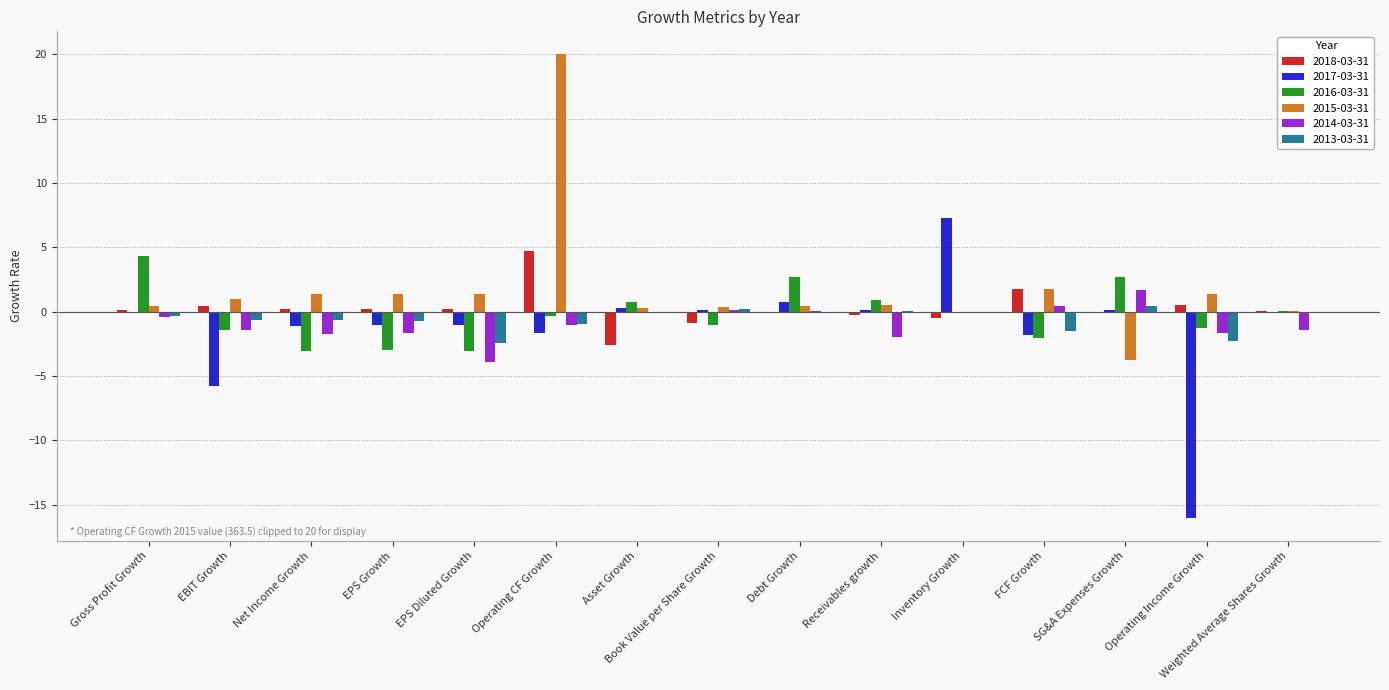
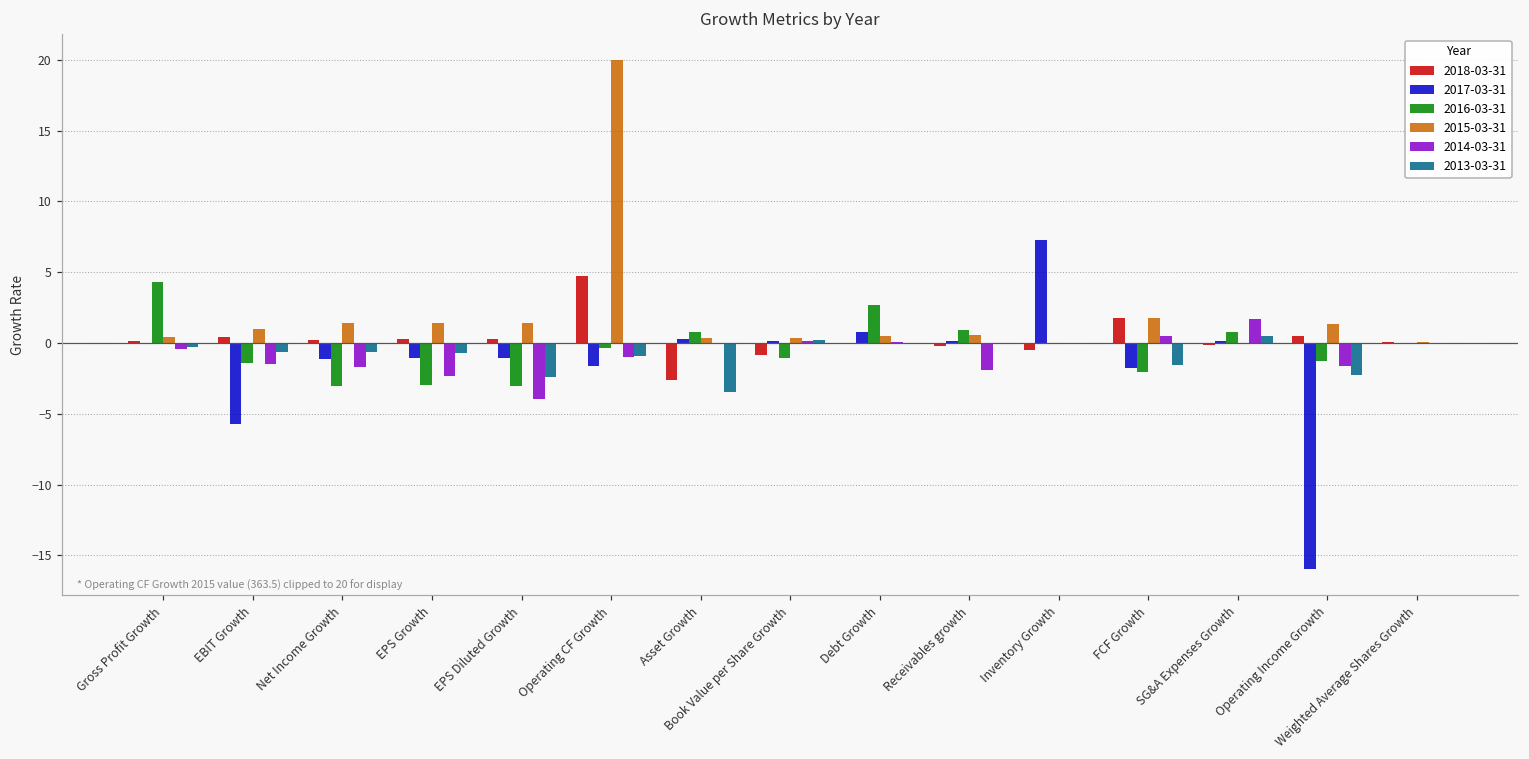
2014-03-31, EPS Growth: -1.6 -> -2.3
2013-03-31, Asset Growth: -0.1 -> -3.5
2016-03-31, SG&A Expenses Growth: 2.7 -> 0.8
2015-03-31, SG&A Expenses Growth: -3.8 -> 0.0
2014-03-31, Weighted Average Shares Growth: -1.4 -> -0.1
